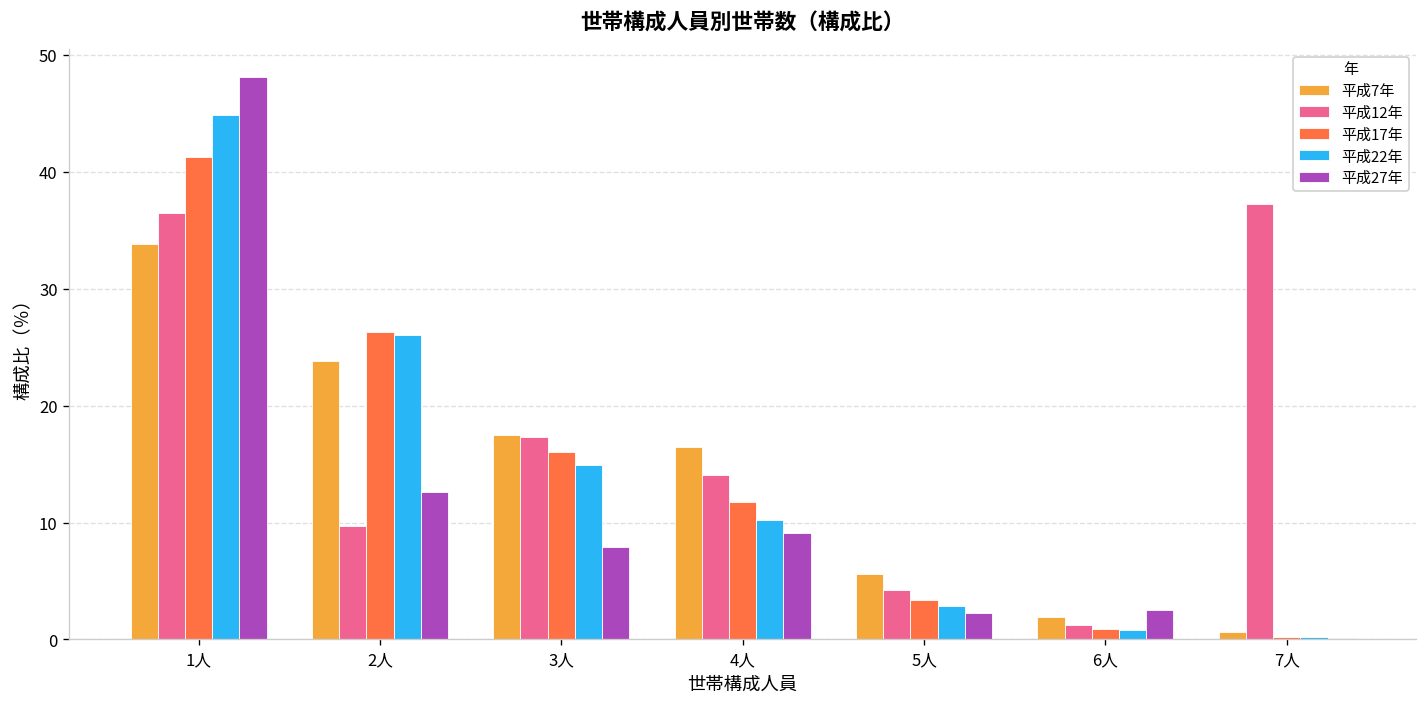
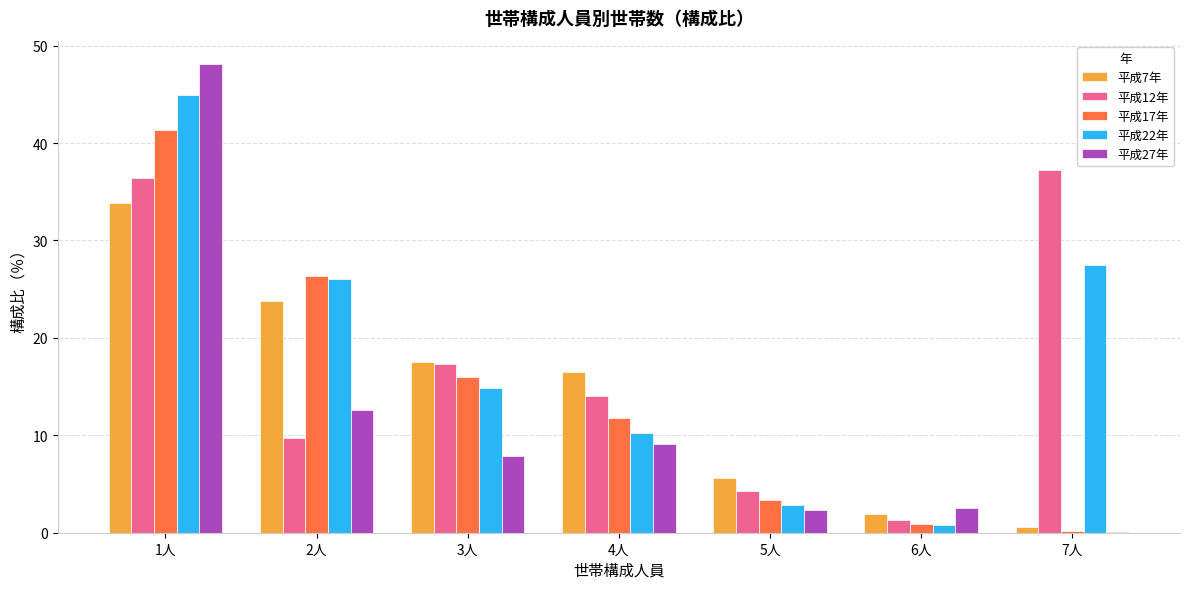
平成22年, 7人: 0 -> 27
